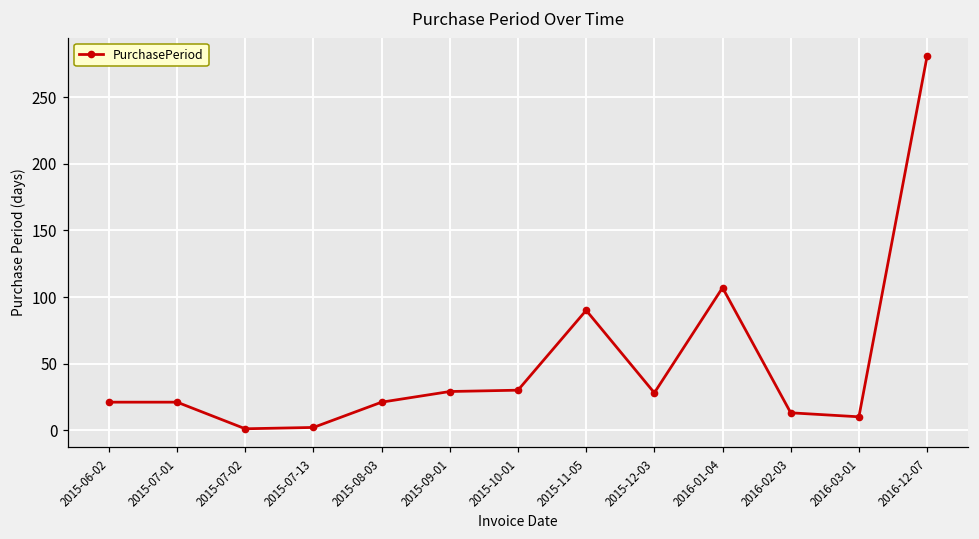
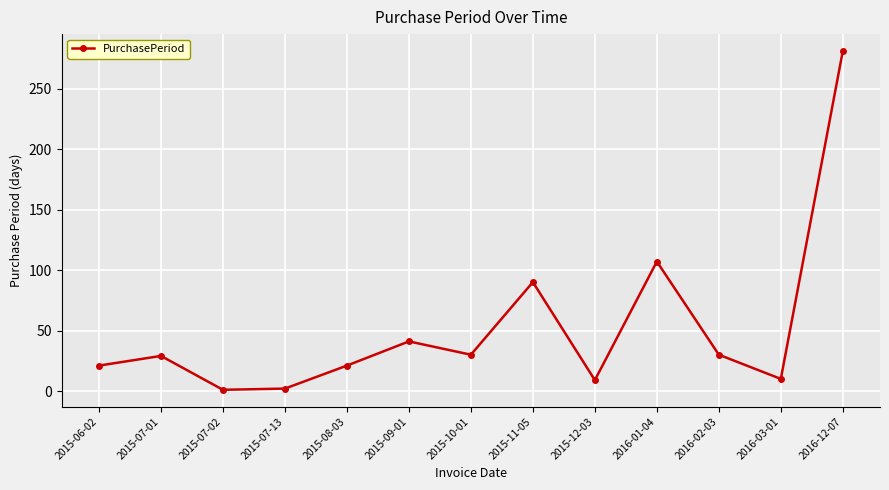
2015-07-01: 21 -> 29
2015-09-01: 29 -> 41
2015-12-03: 28 -> 9
2016-02-03: 13 -> 30
